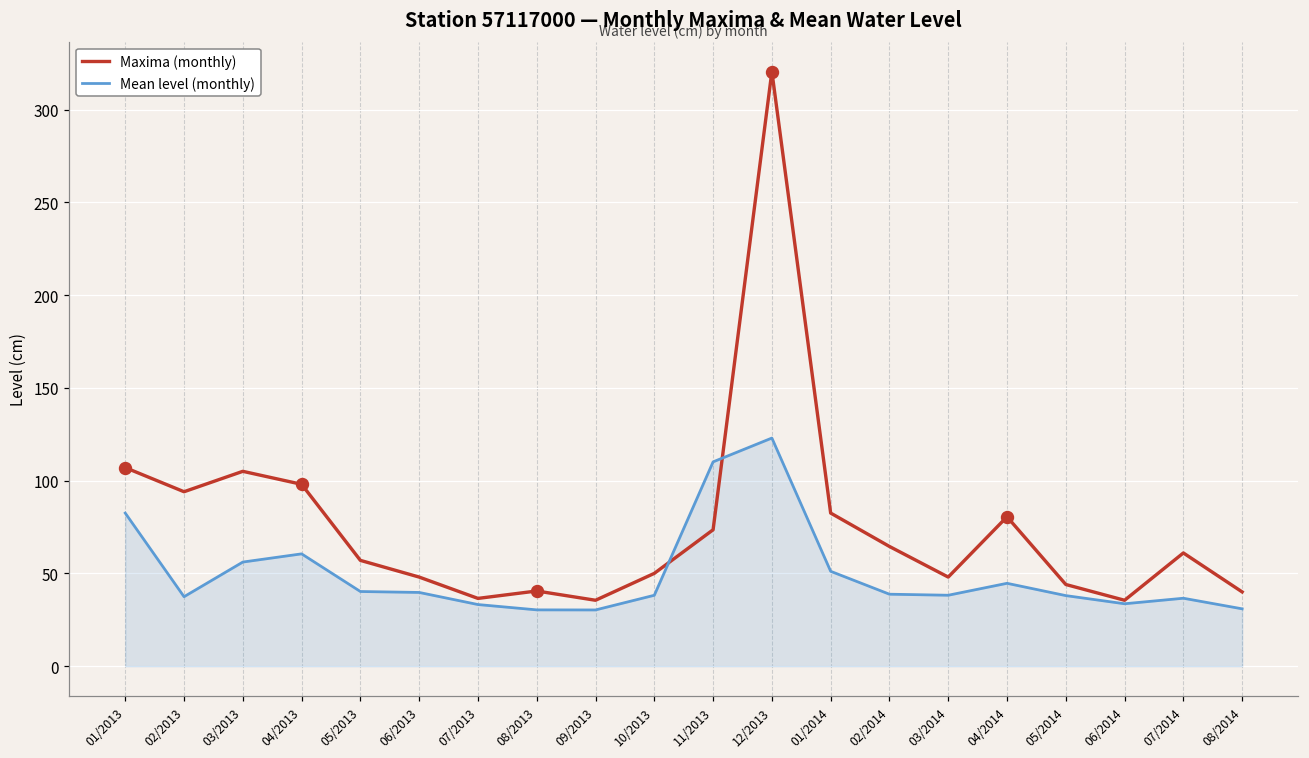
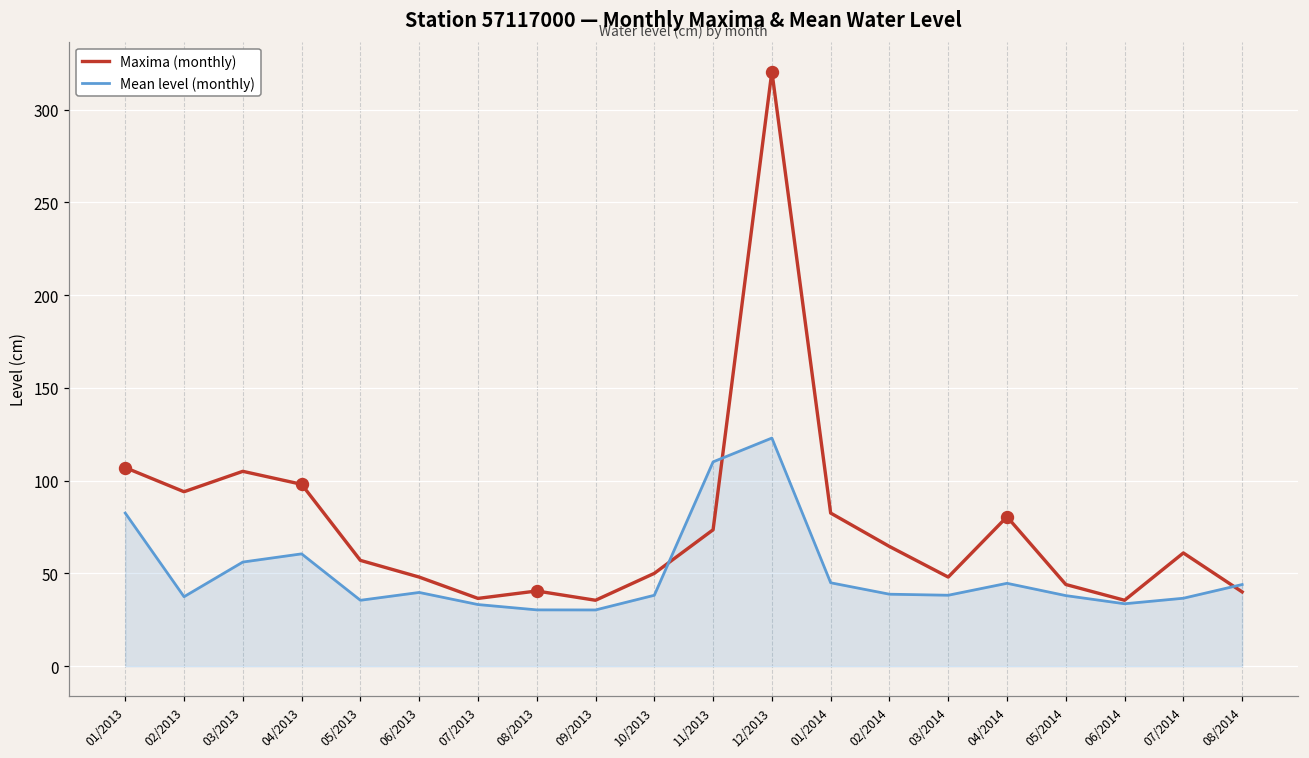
Mean level (monthly), 05/2013: 40 -> 35
Mean level (monthly), 01/2014: 51 -> 45
Mean level (monthly), 08/2014: 31 -> 44
